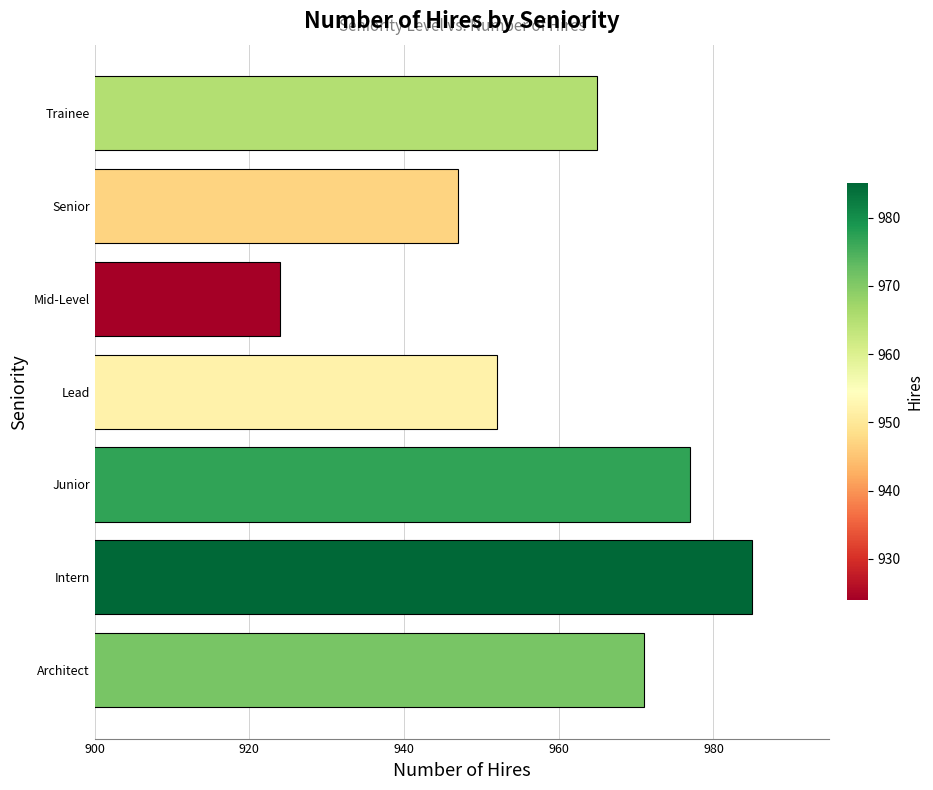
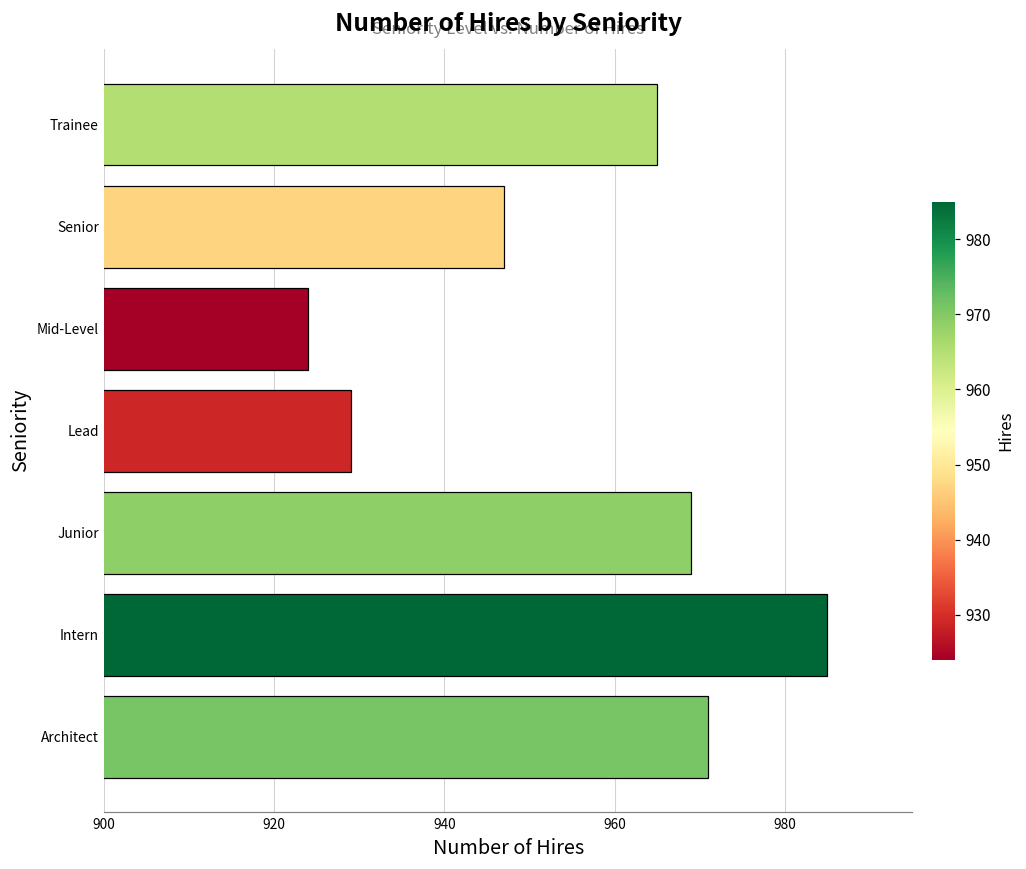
Lead: 952 -> 929
Junior: 977 -> 969
